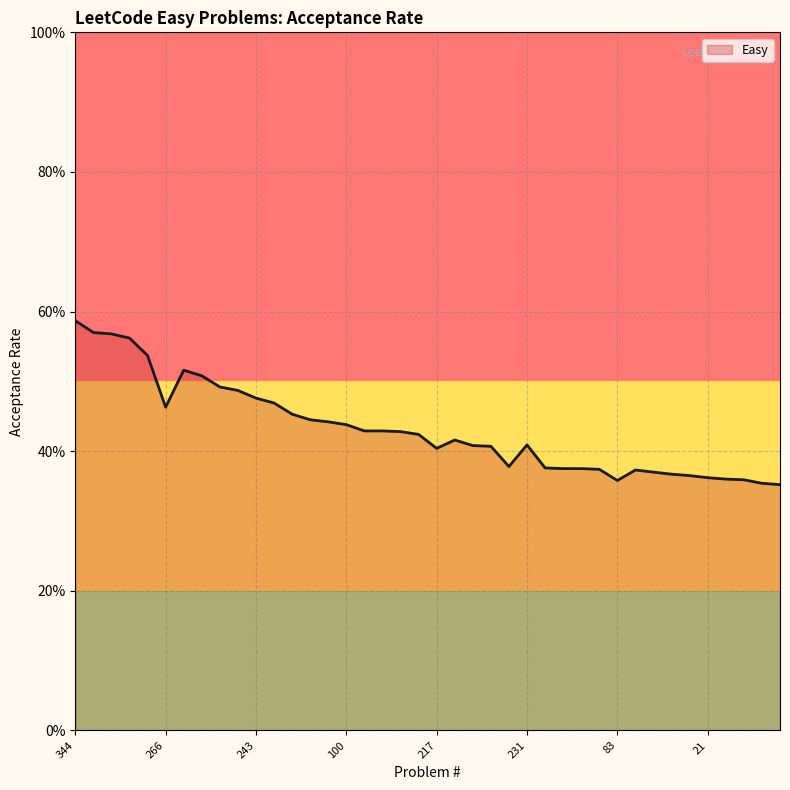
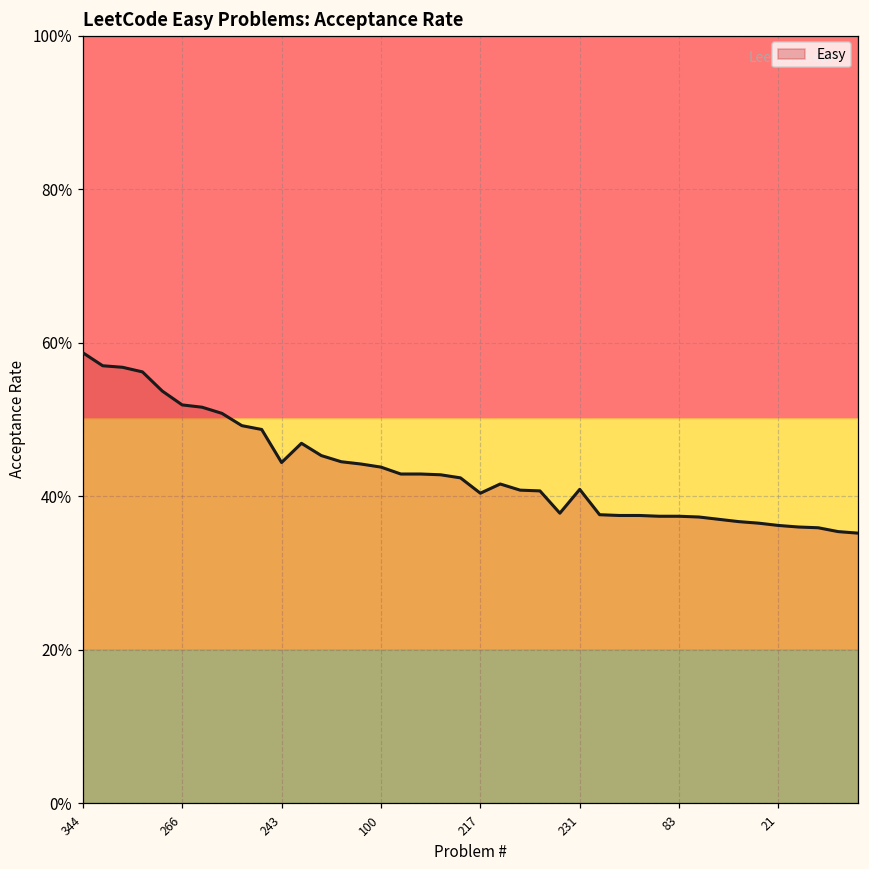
266: 46% -> 52%
243: 48% -> 44%
83: 36% -> 37%
